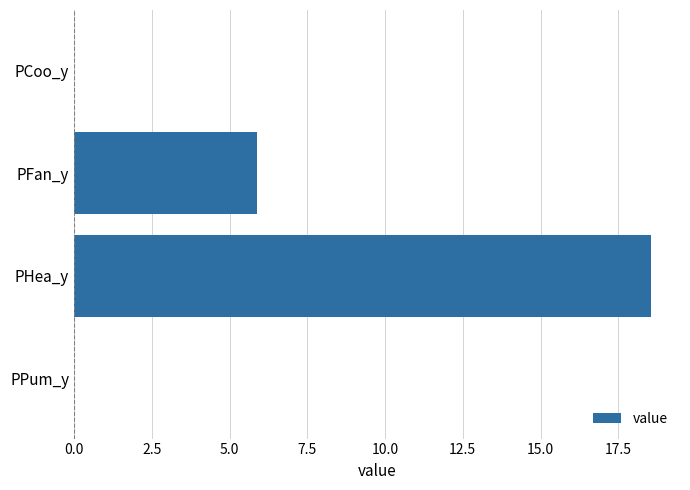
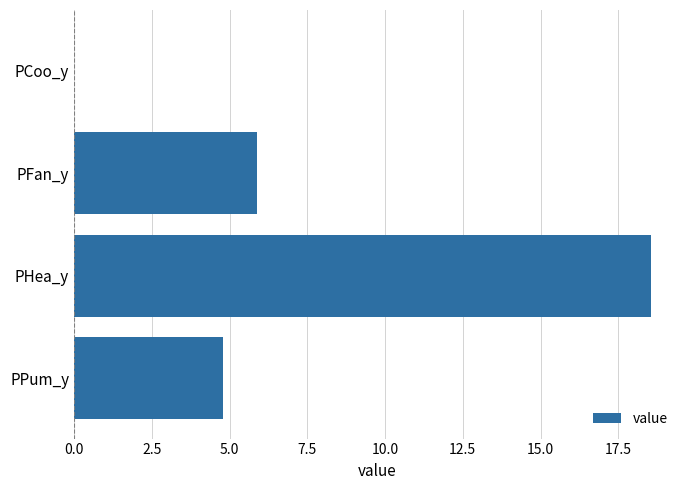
PPum_y: 0.0 -> 4.8
